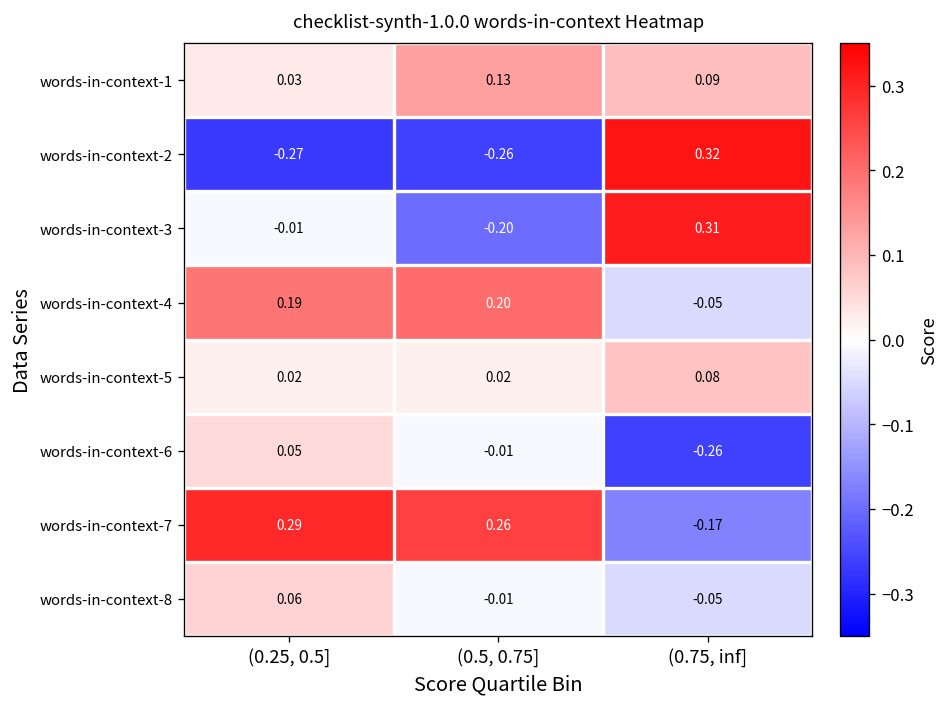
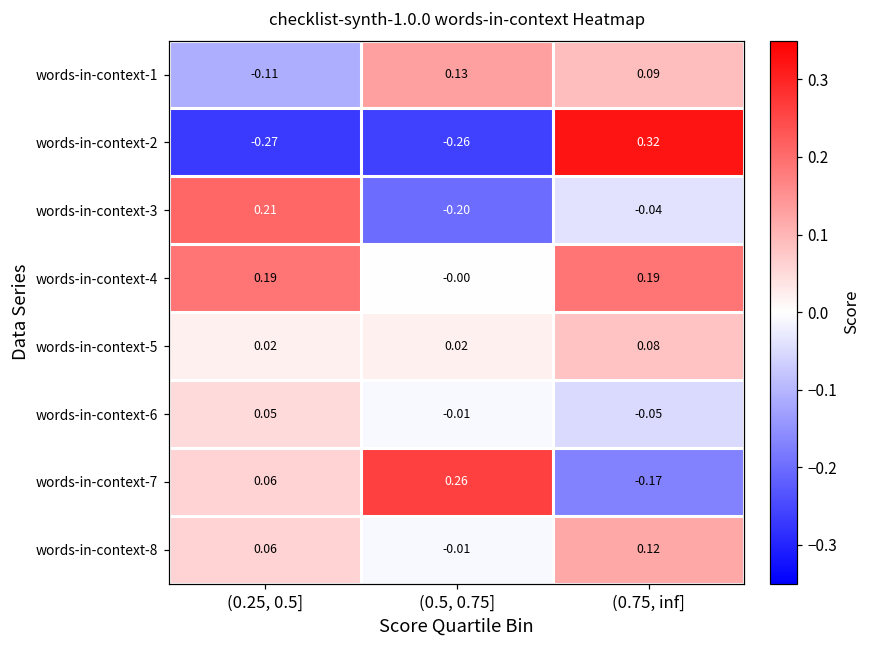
words-in-context-1, (0.25, 0.5]: 0.03 -> -0.11
words-in-context-3, (0.25, 0.5]: -0.01 -> 0.21
words-in-context-3, (0.75, inf]: 0.31 -> -0.04
words-in-context-4, (0.5, 0.75]: 0.20 -> -0.00
words-in-context-4, (0.75, inf]: -0.05 -> 0.19
words-in-context-6, (0.75, inf]: -0.26 -> -0.05
words-in-context-7, (0.25, 0.5]: 0.29 -> 0.06
words-in-context-8, (0.75, inf]: -0.05 -> 0.12
